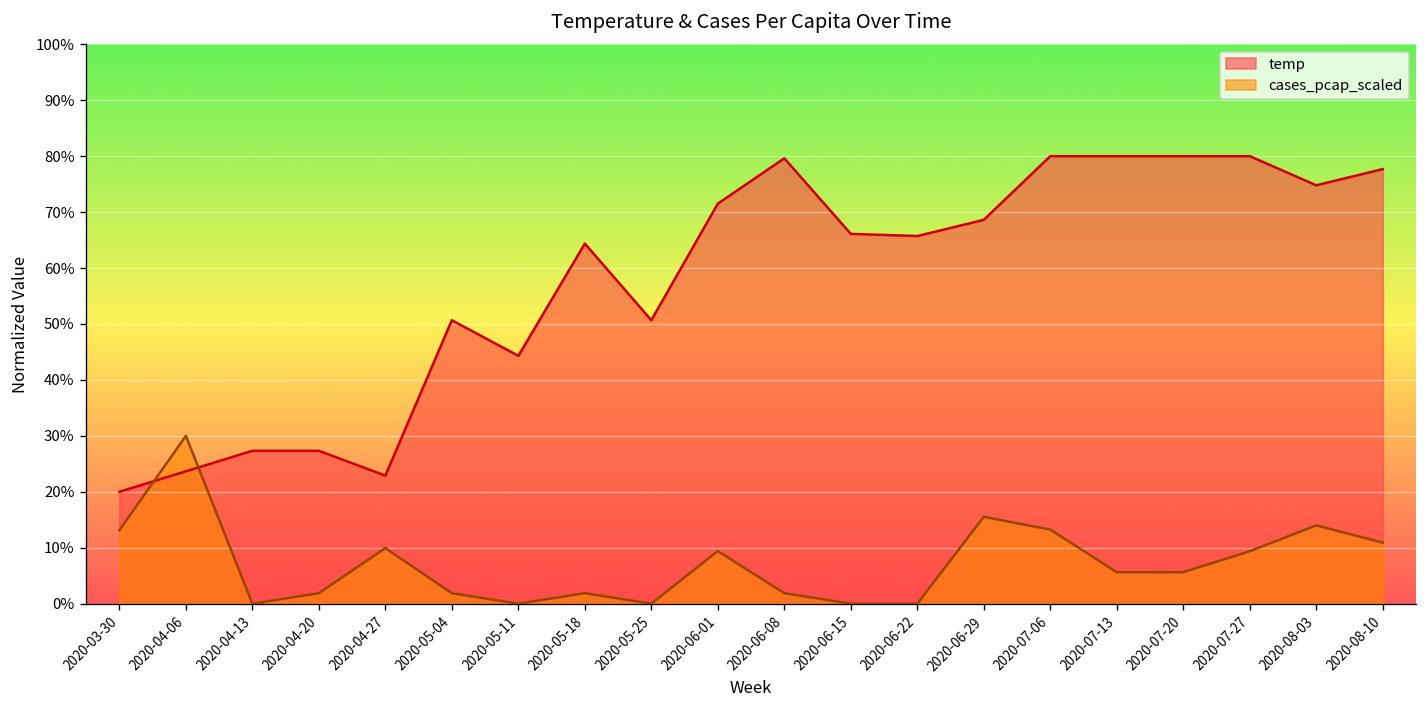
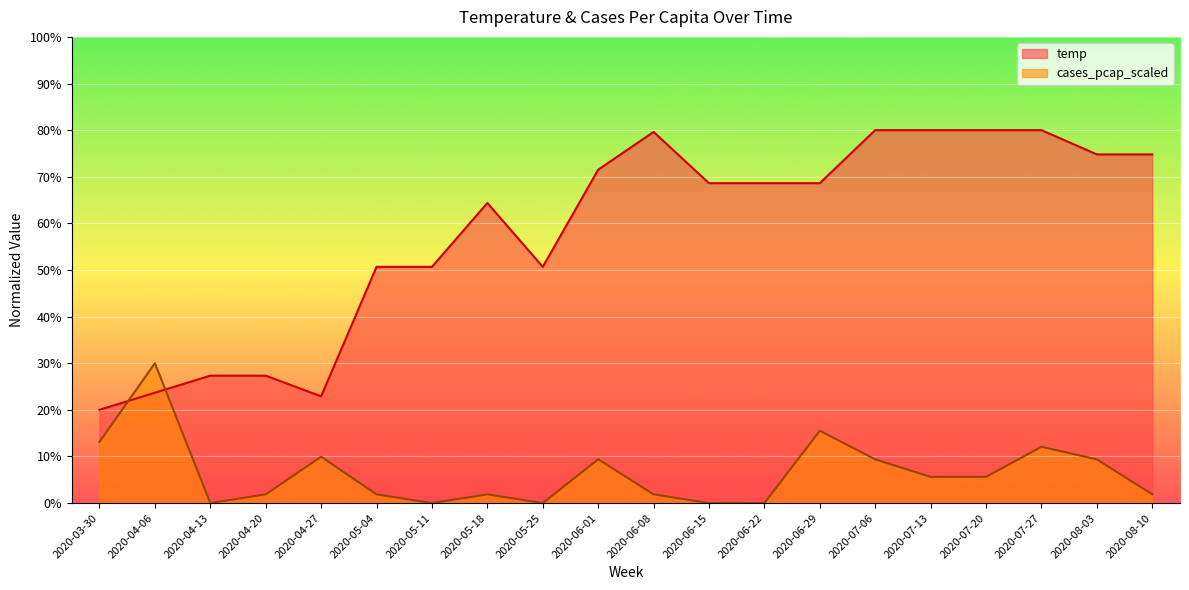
temp, 2020-05-11: 44% -> 51%
temp, 2020-06-15: 66% -> 69%
temp, 2020-06-22: 66% -> 69%
cases_pcap_scaled, 2020-07-06: 13% -> 9%
cases_pcap_scaled, 2020-07-27: 9% -> 12%
cases_pcap_scaled, 2020-08-03: 14% -> 9%
temp, 2020-08-10: 78% -> 75%
cases_pcap_scaled, 2020-08-10: 11% -> 2%
